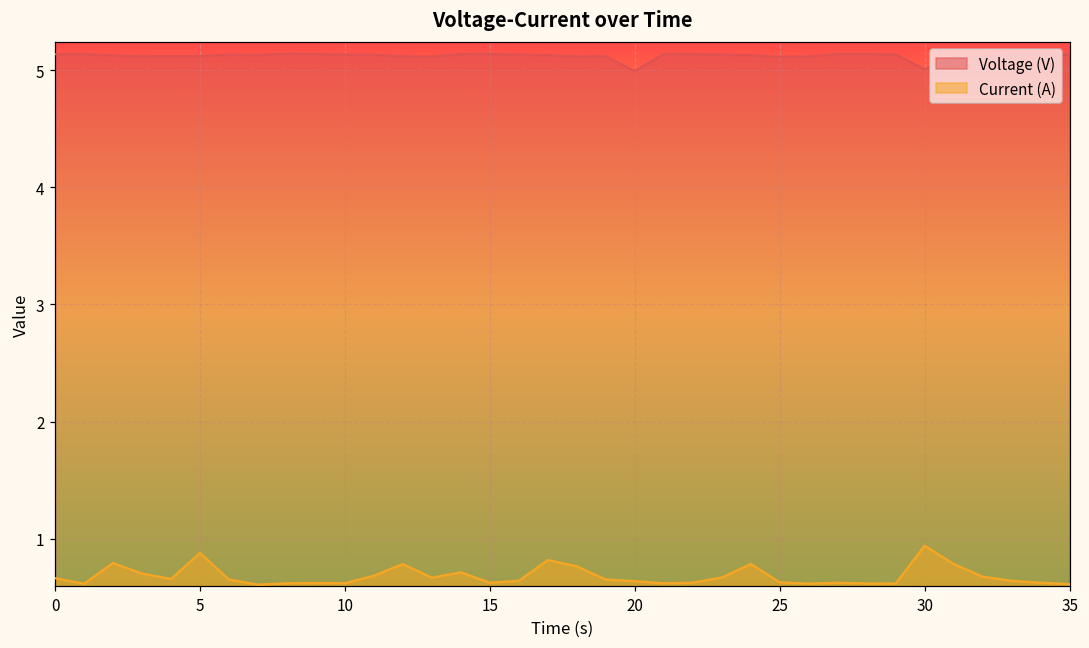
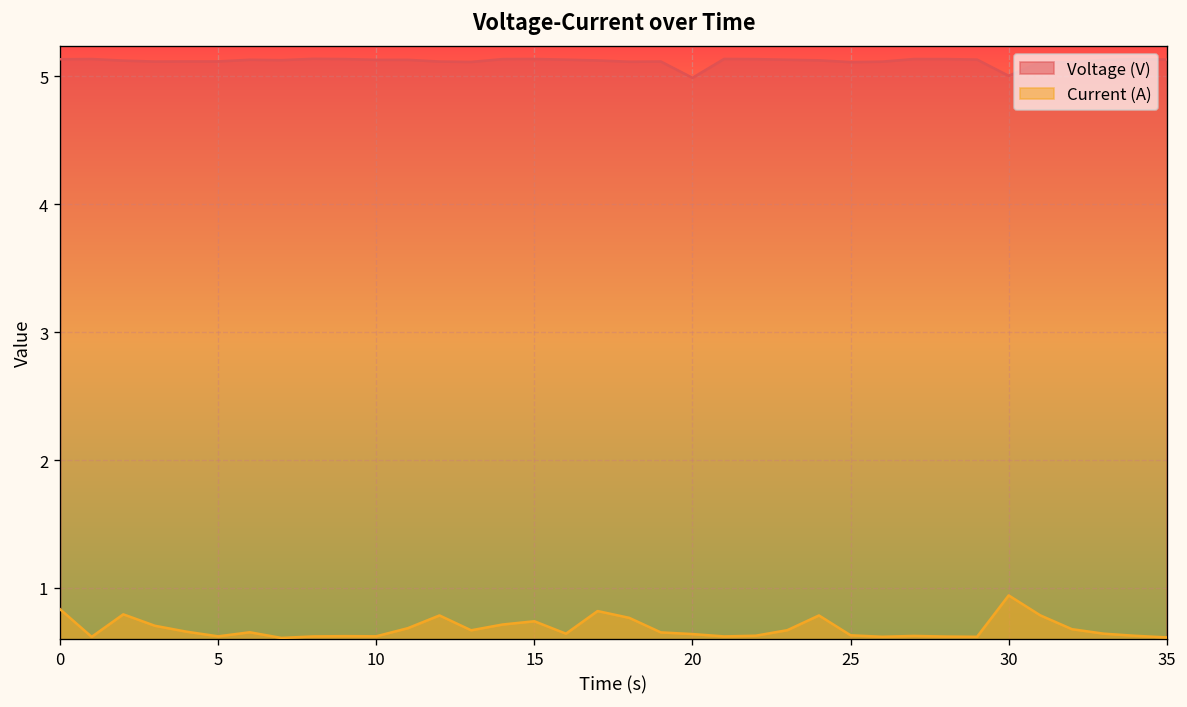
Current (A), 0: 0.66 -> 0.83
Current (A), 5: 0.88 -> 0.62
Current (A), 15: 0.63 -> 0.74
